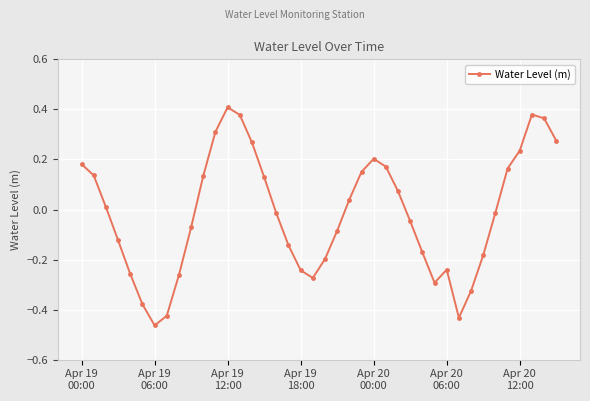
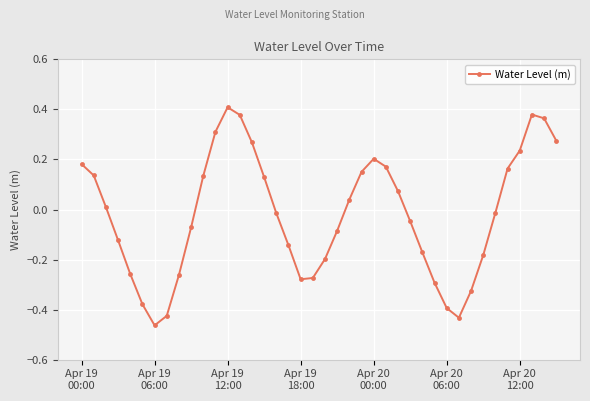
Apr 19 18:00: -0.24 -> -0.28
Apr 20 06:00: -0.24 -> -0.39
